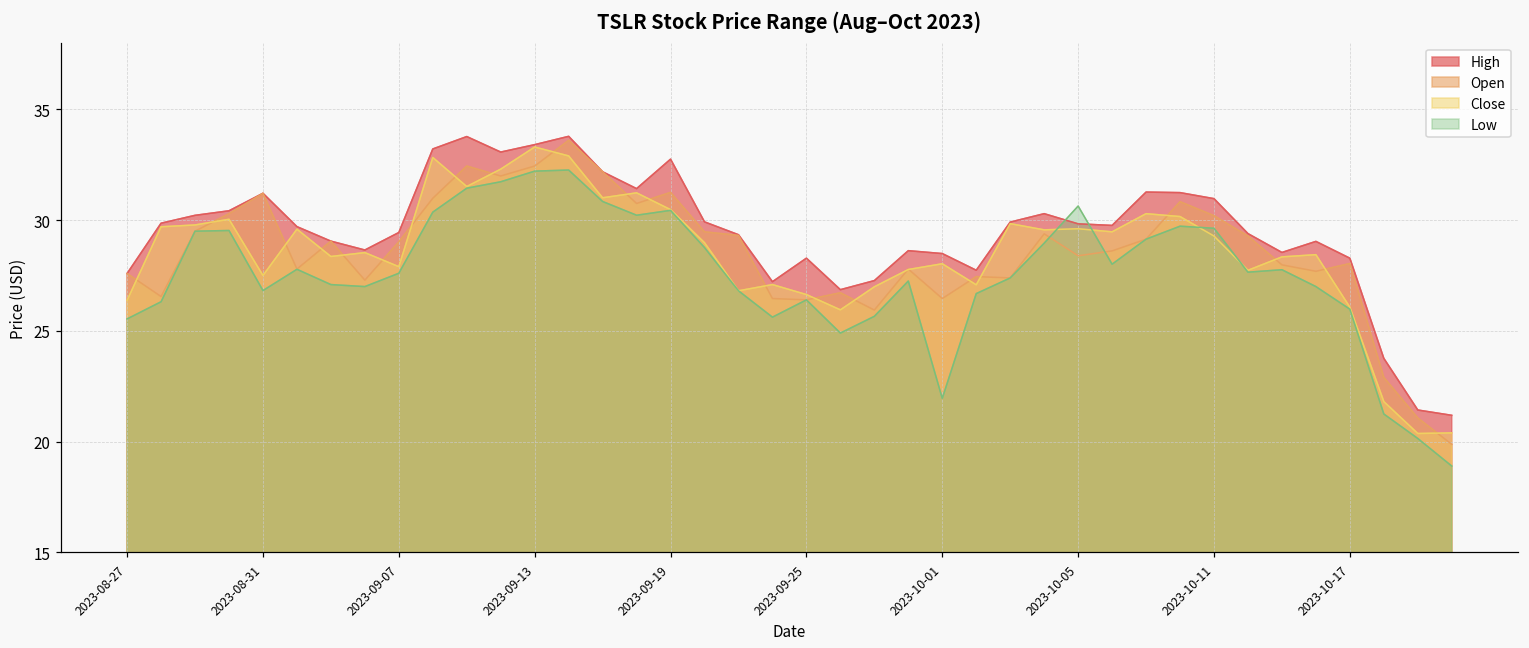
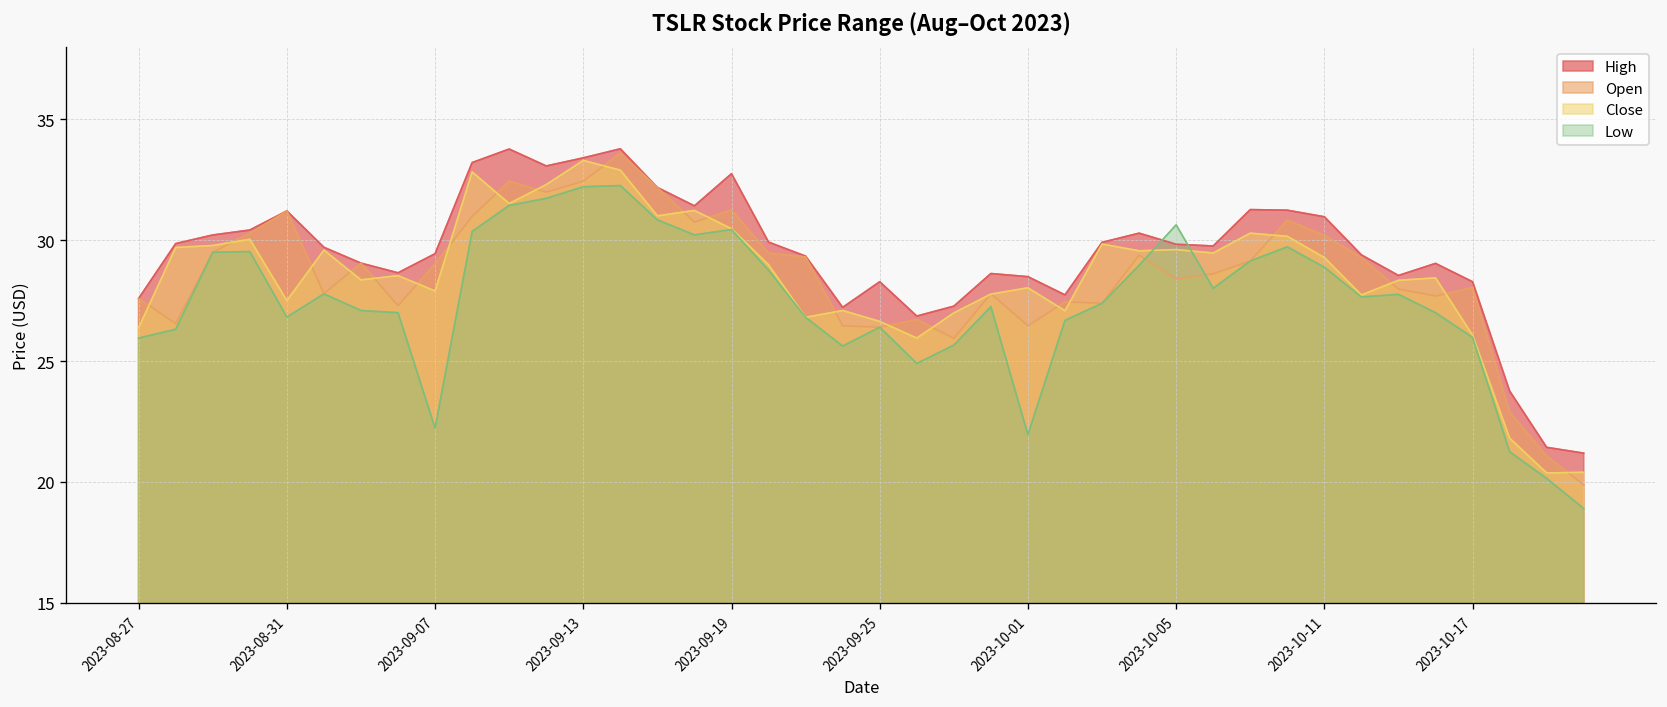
Low, 2023-08-27: 25.5 -> 26.0
Low, 2023-09-07: 27.6 -> 22.2
Low, 2023-10-11: 29.6 -> 28.9
